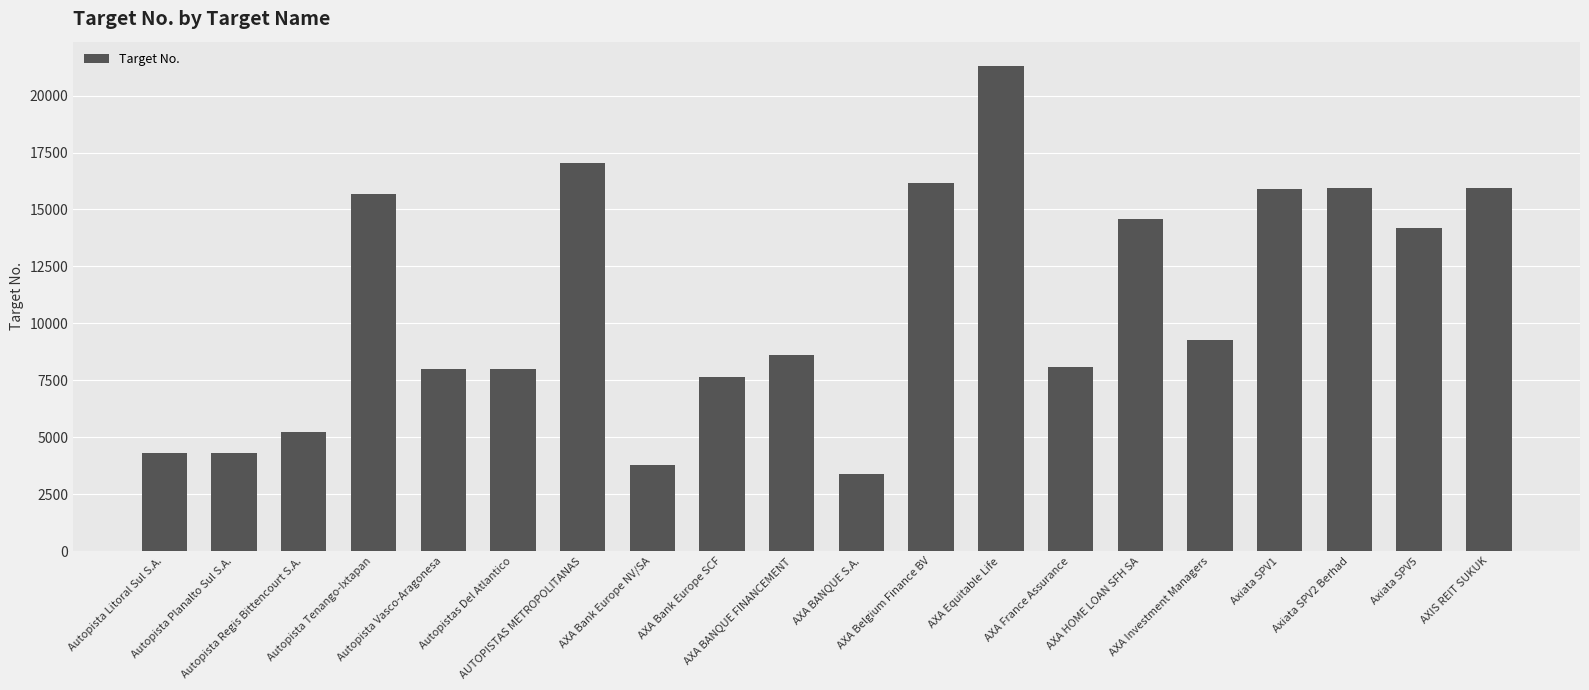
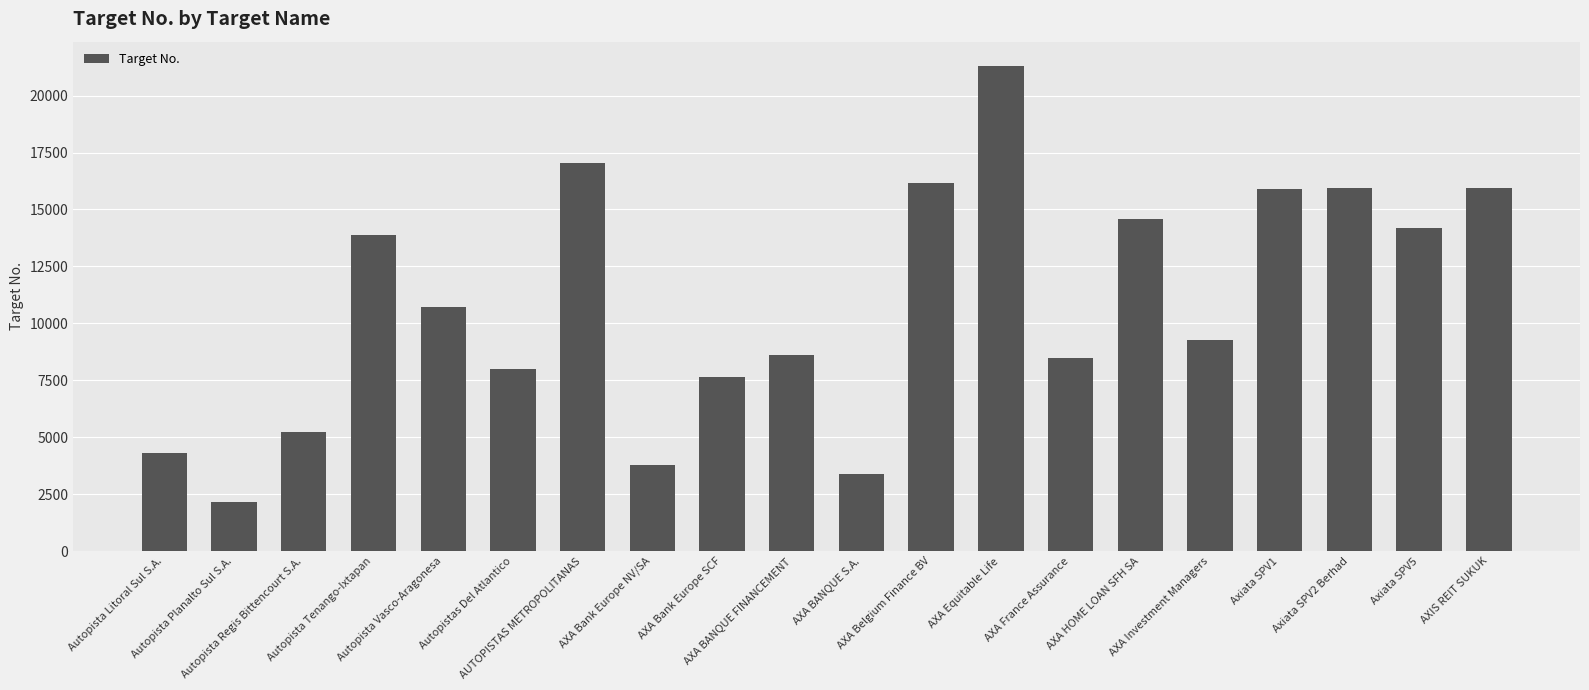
Autopista Planalto Sul S.A.: 4300 -> 2200
Autopista Tenango-Ixtapan: 15700 -> 13900
Autopista Vasco-Aragonesa: 8000 -> 10700
AXA France Assurance: 8100 -> 8500
